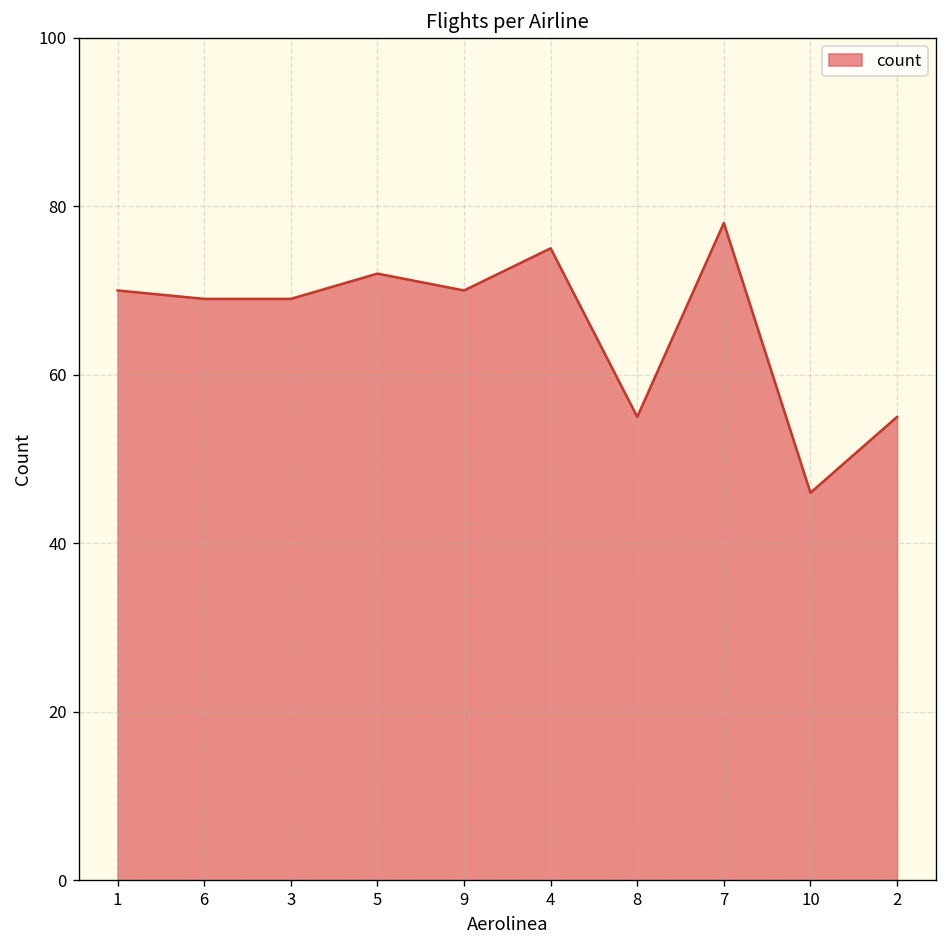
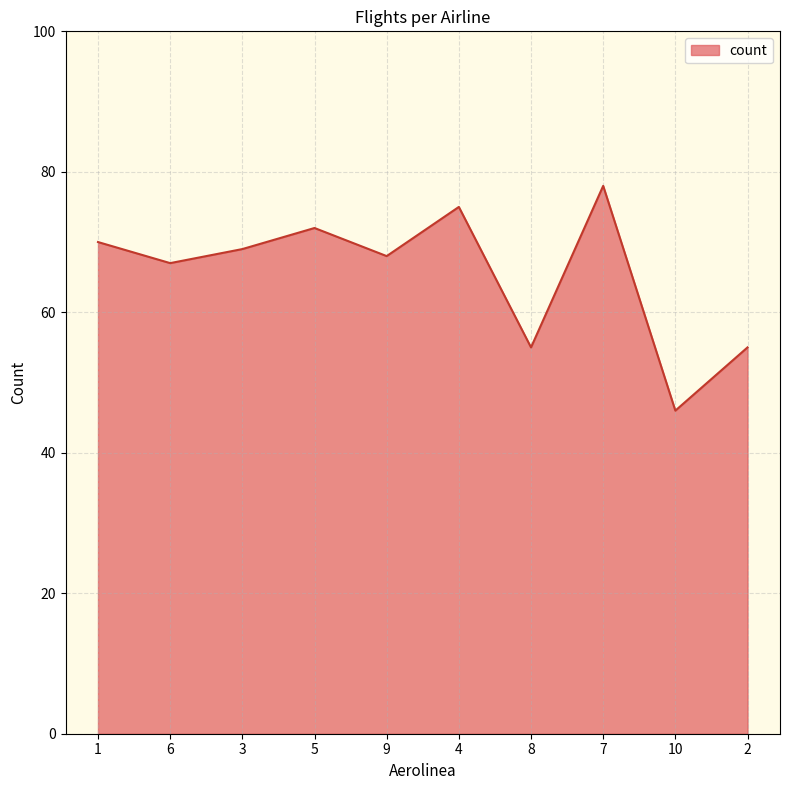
6: 69 -> 67
9: 70 -> 68
